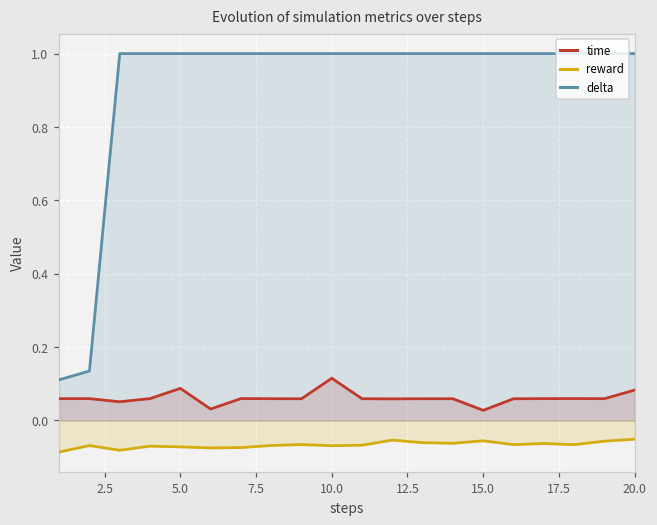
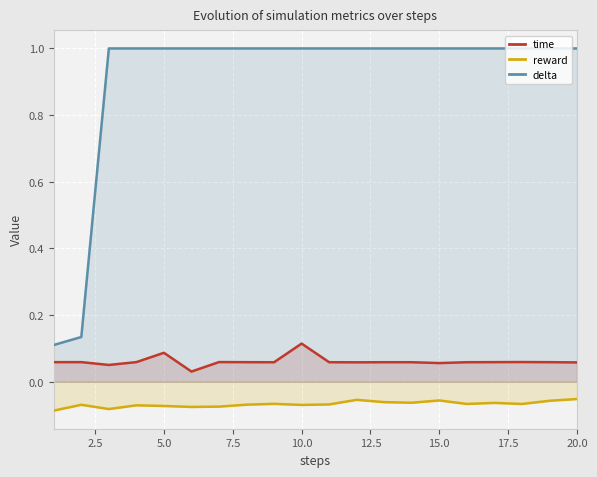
time, 15.0: 0.03 -> 0.06
time, 20.0: 0.08 -> 0.06
